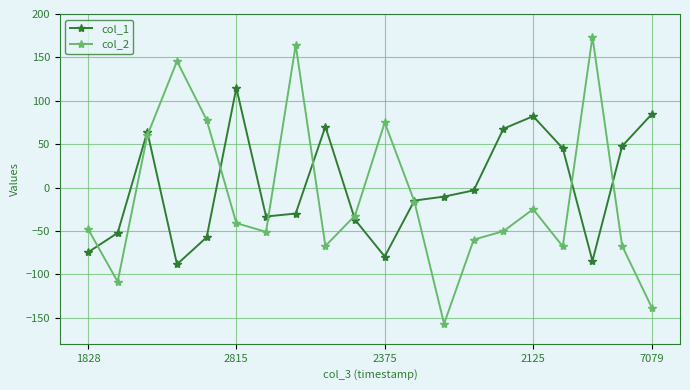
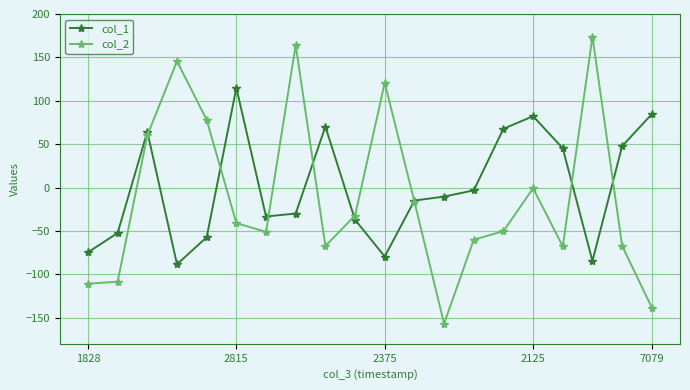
col_2, 1828: -50 -> -110
col_2, 2375: 70 -> 120
col_2, 2125: -20 -> 0
